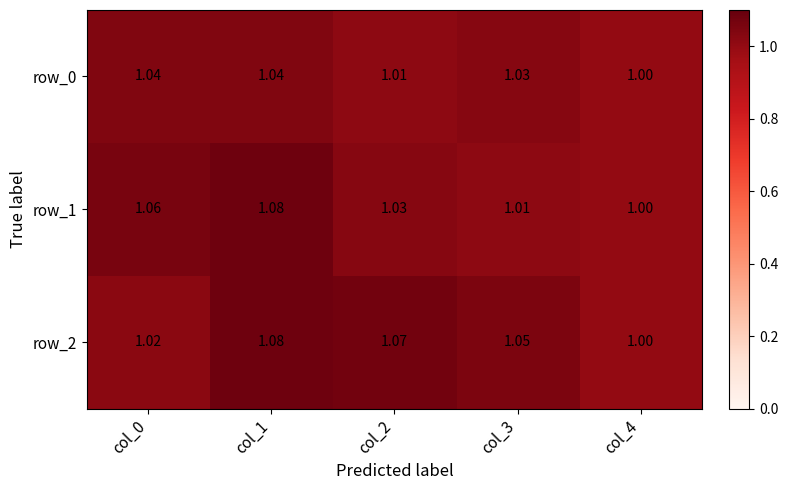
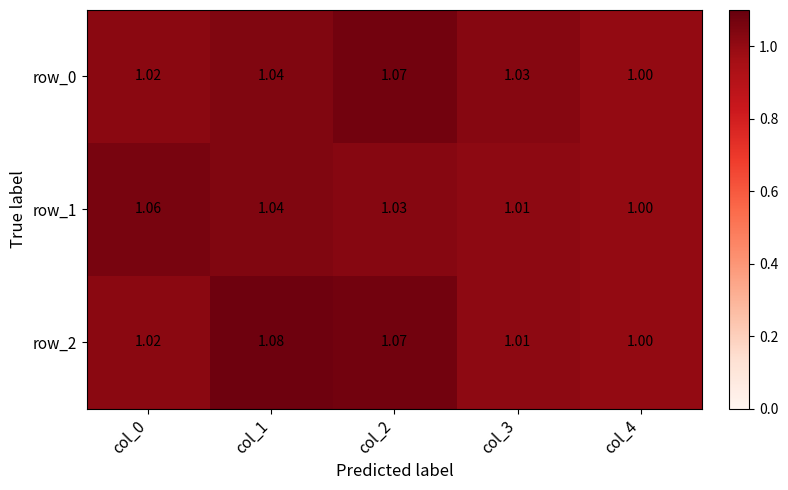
row_0, col_0: 1.04 -> 1.02
row_0, col_2: 1.01 -> 1.07
row_1, col_1: 1.08 -> 1.04
row_2, col_3: 1.05 -> 1.01
